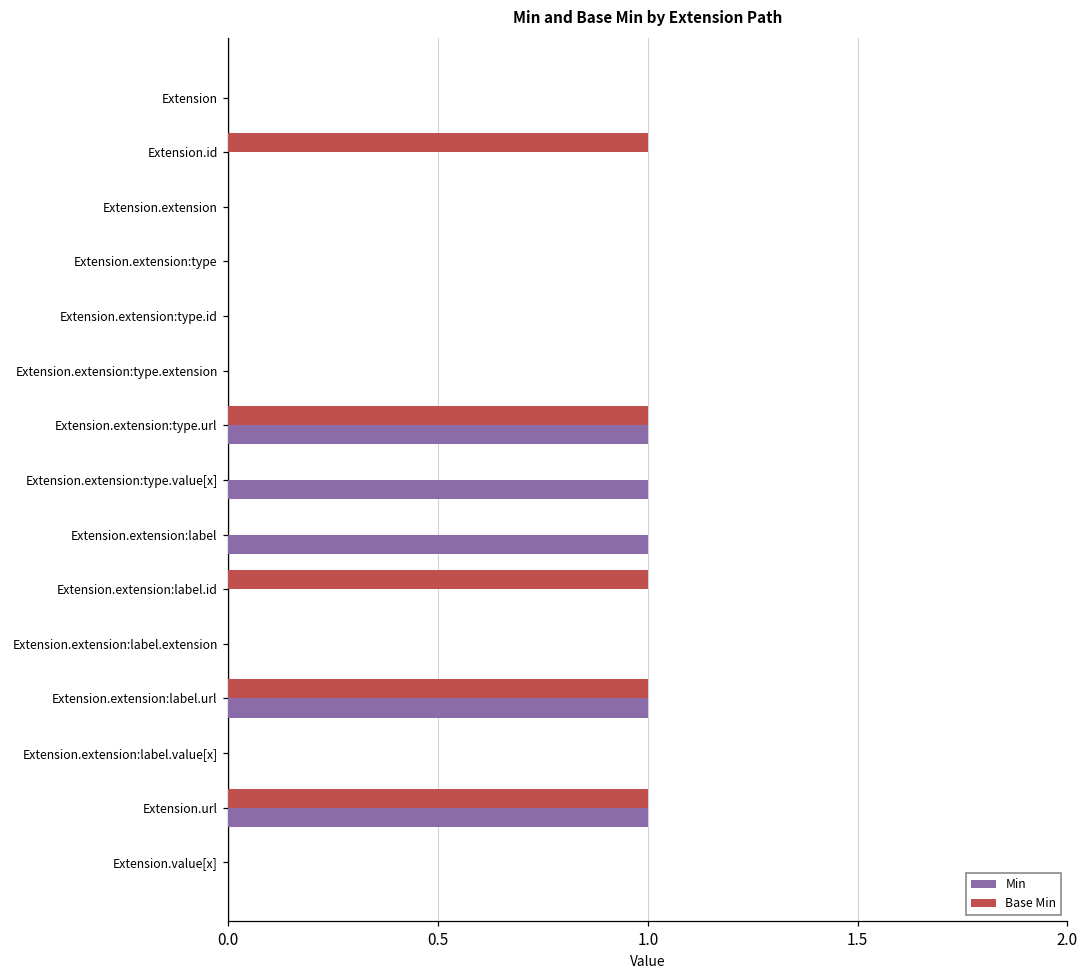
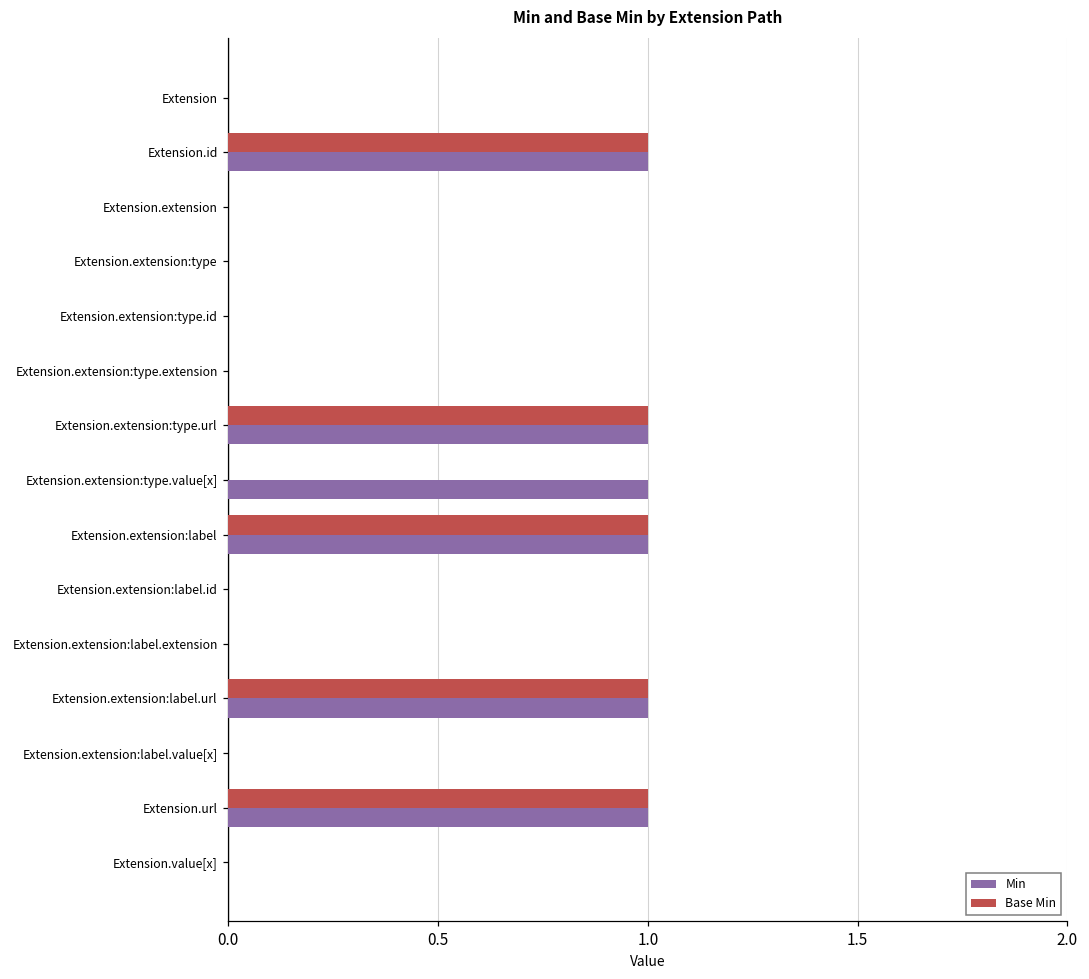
Min, Extension.id: 0 -> 1
Base Min, Extension.extension:label: 0 -> 1
Base Min, Extension.extension:label.id: 1 -> 0
